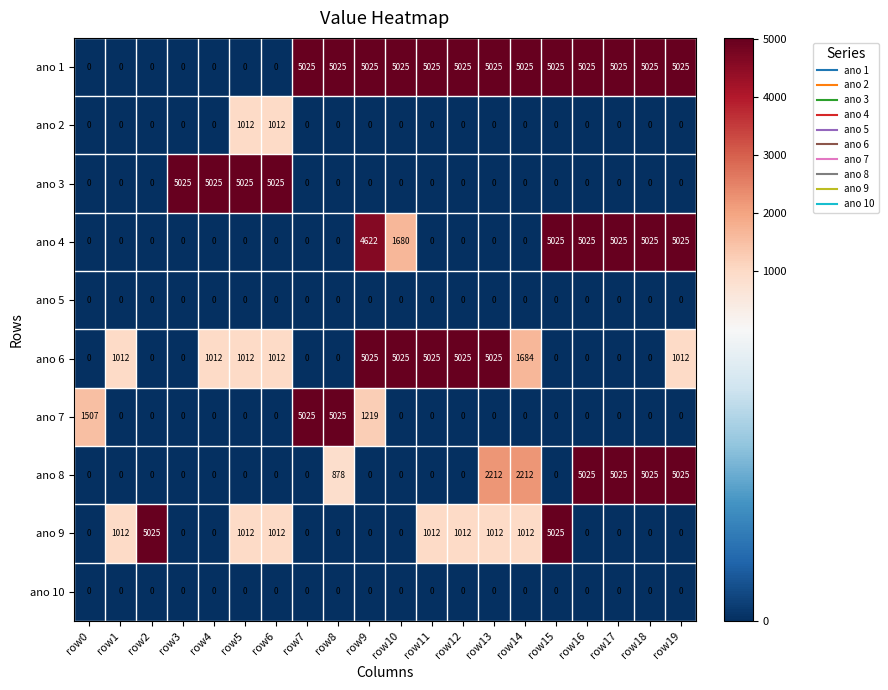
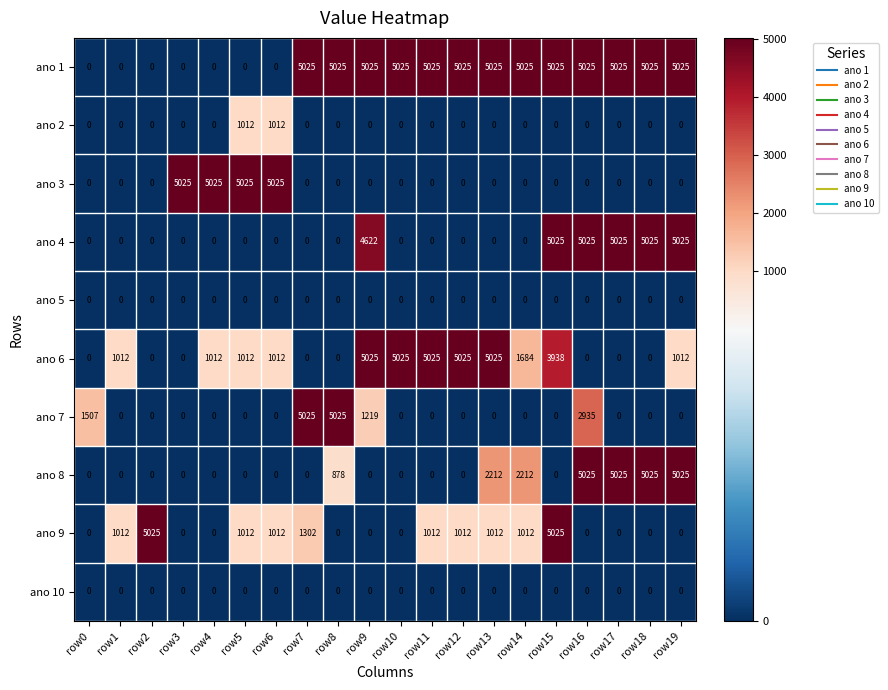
ano 4, row10: 1680 -> 0
ano 6, row15: 0 -> 3938
ano 7, row16: 0 -> 2935
ano 9, row7: 0 -> 1302
